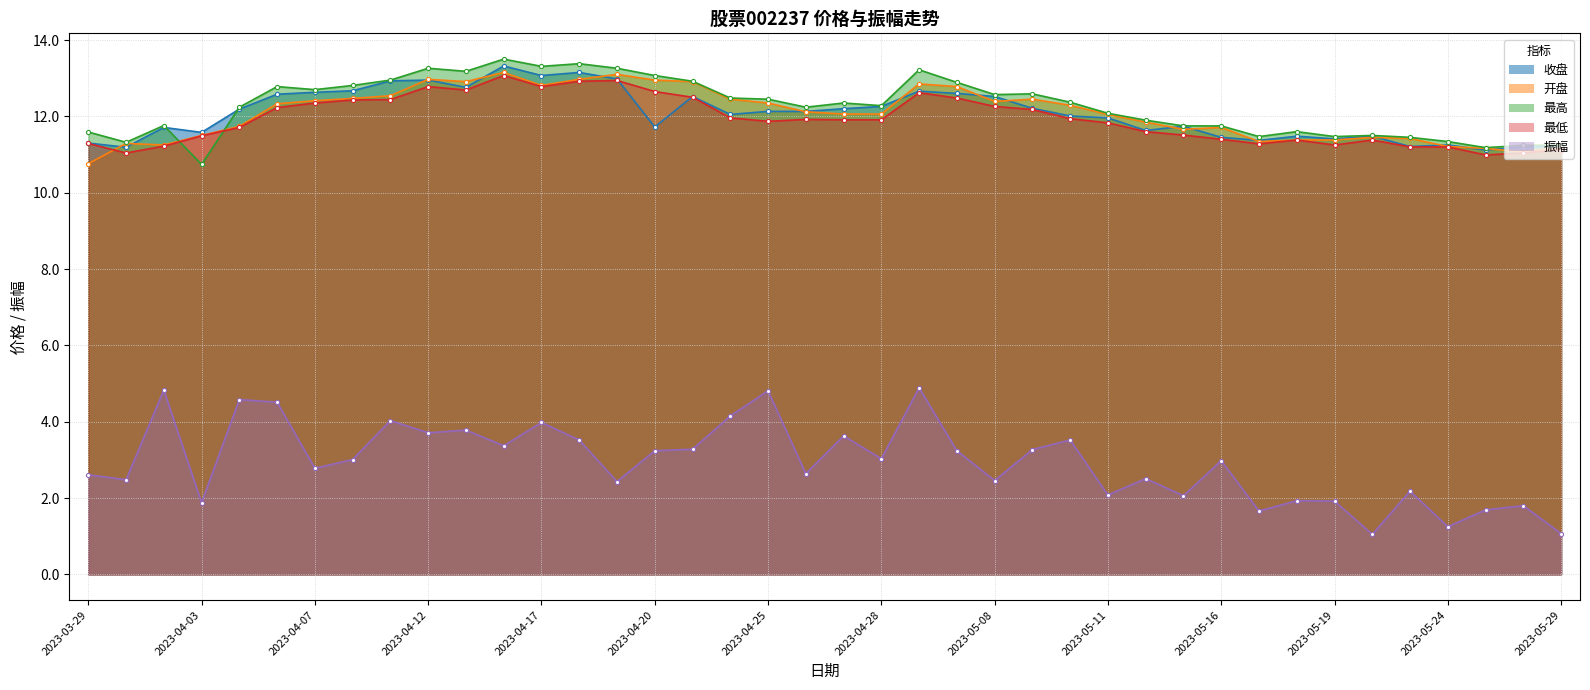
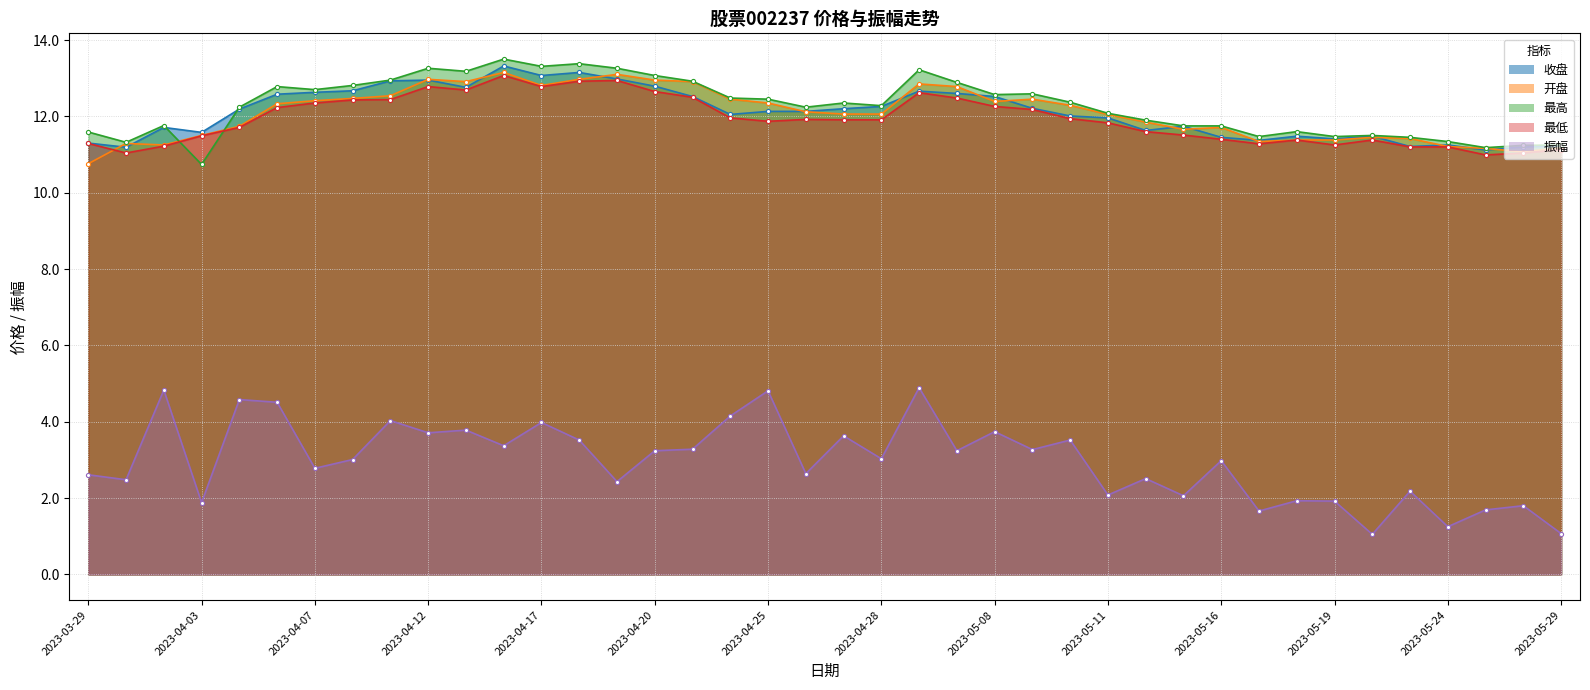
收盘, 2023-04-20: 11.7 -> 12.8
振幅, 2023-05-08: 2.5 -> 3.7
